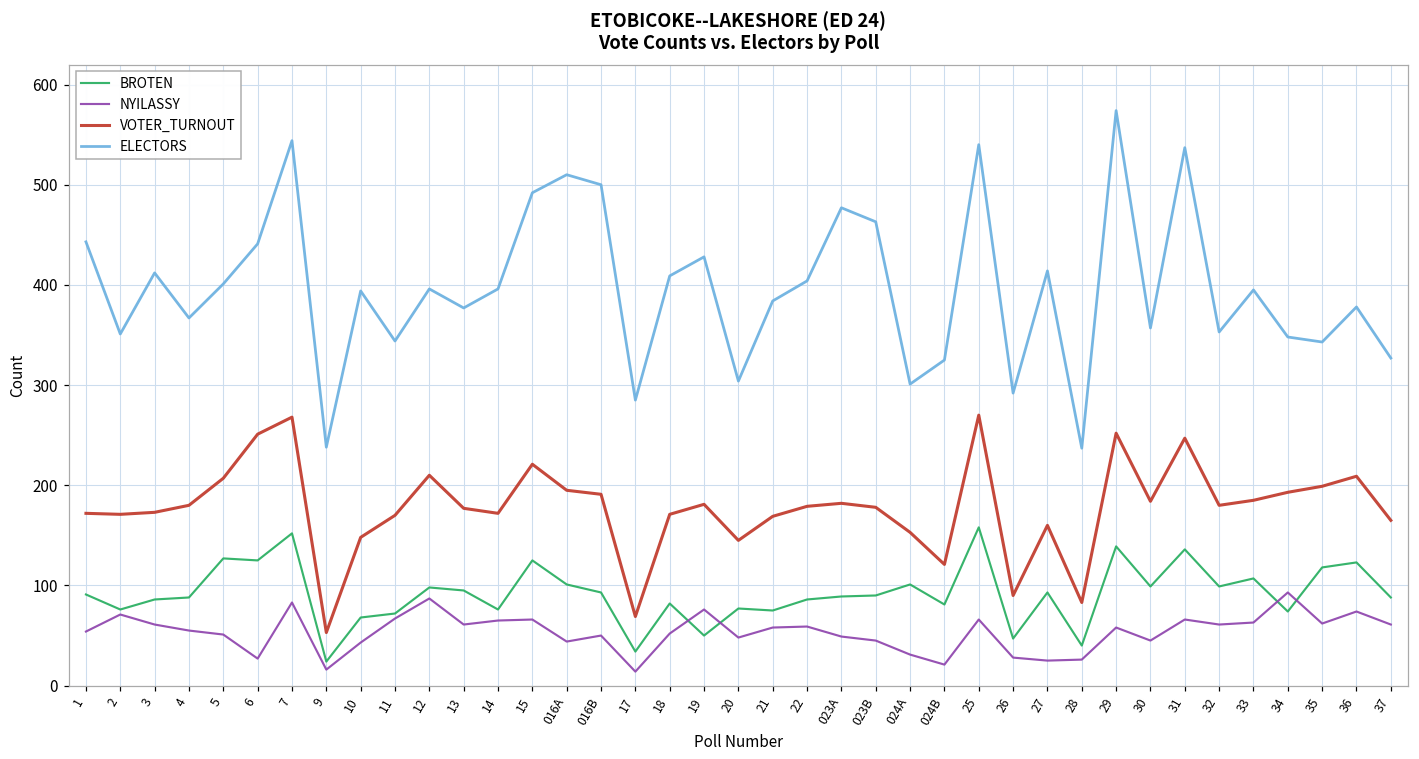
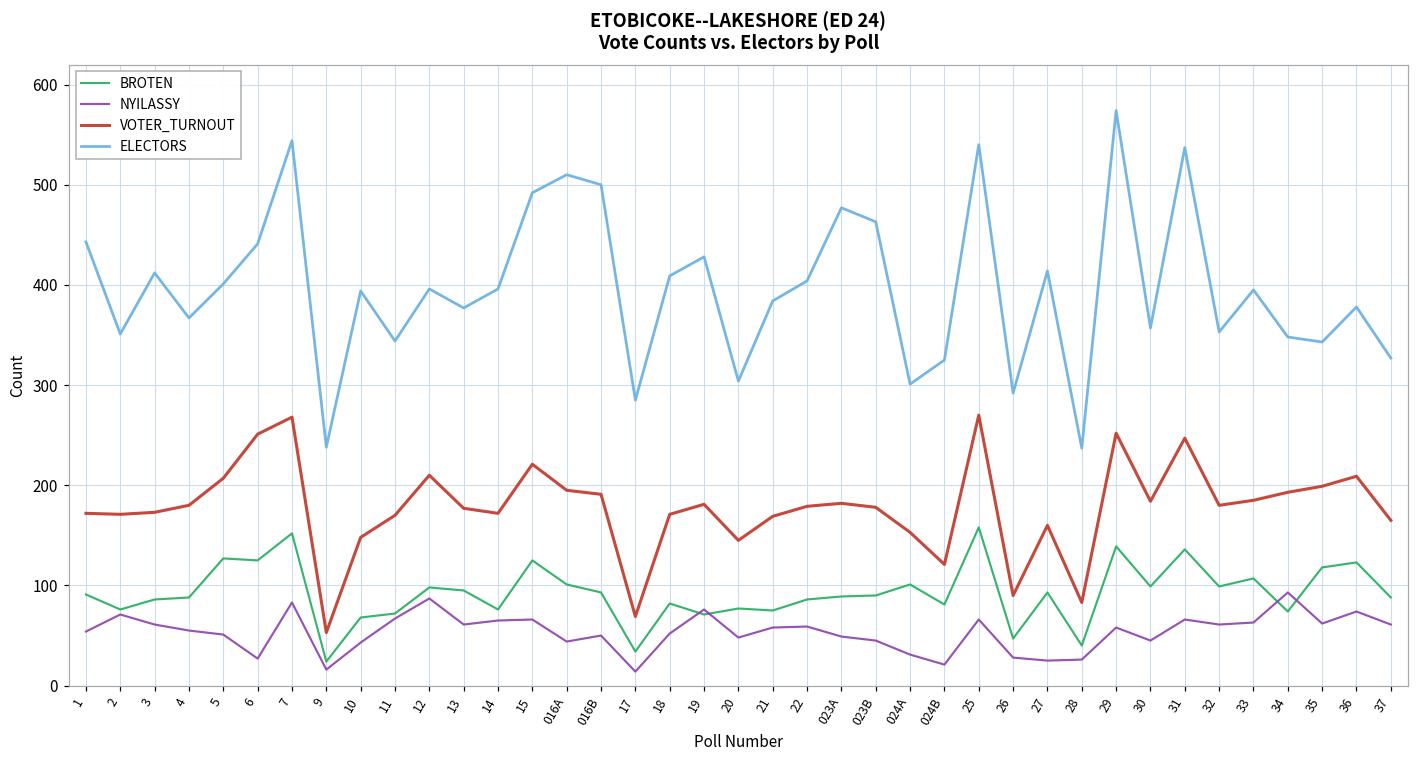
BROTEN, 19: 50 -> 70
